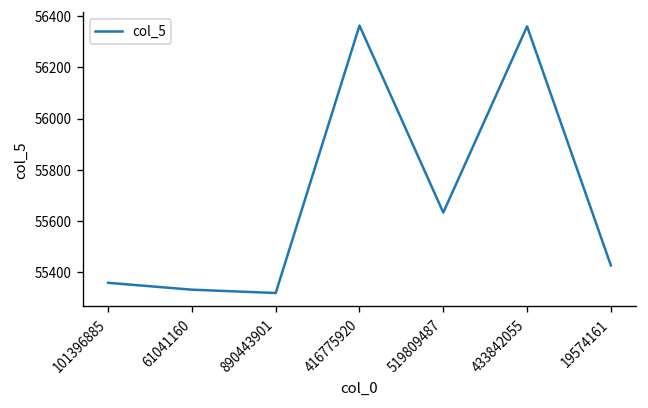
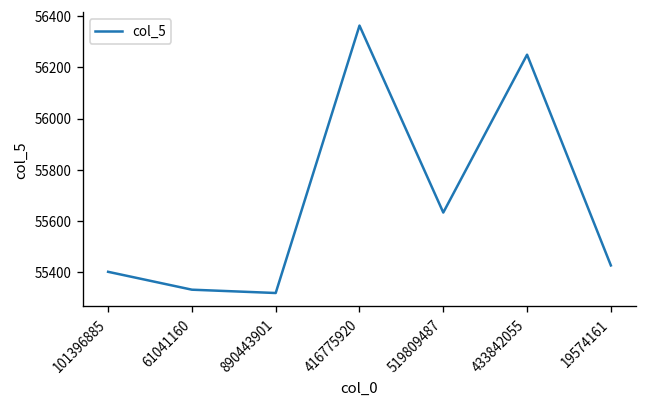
101396885: 55360 -> 55400
433842055: 56360 -> 56250
